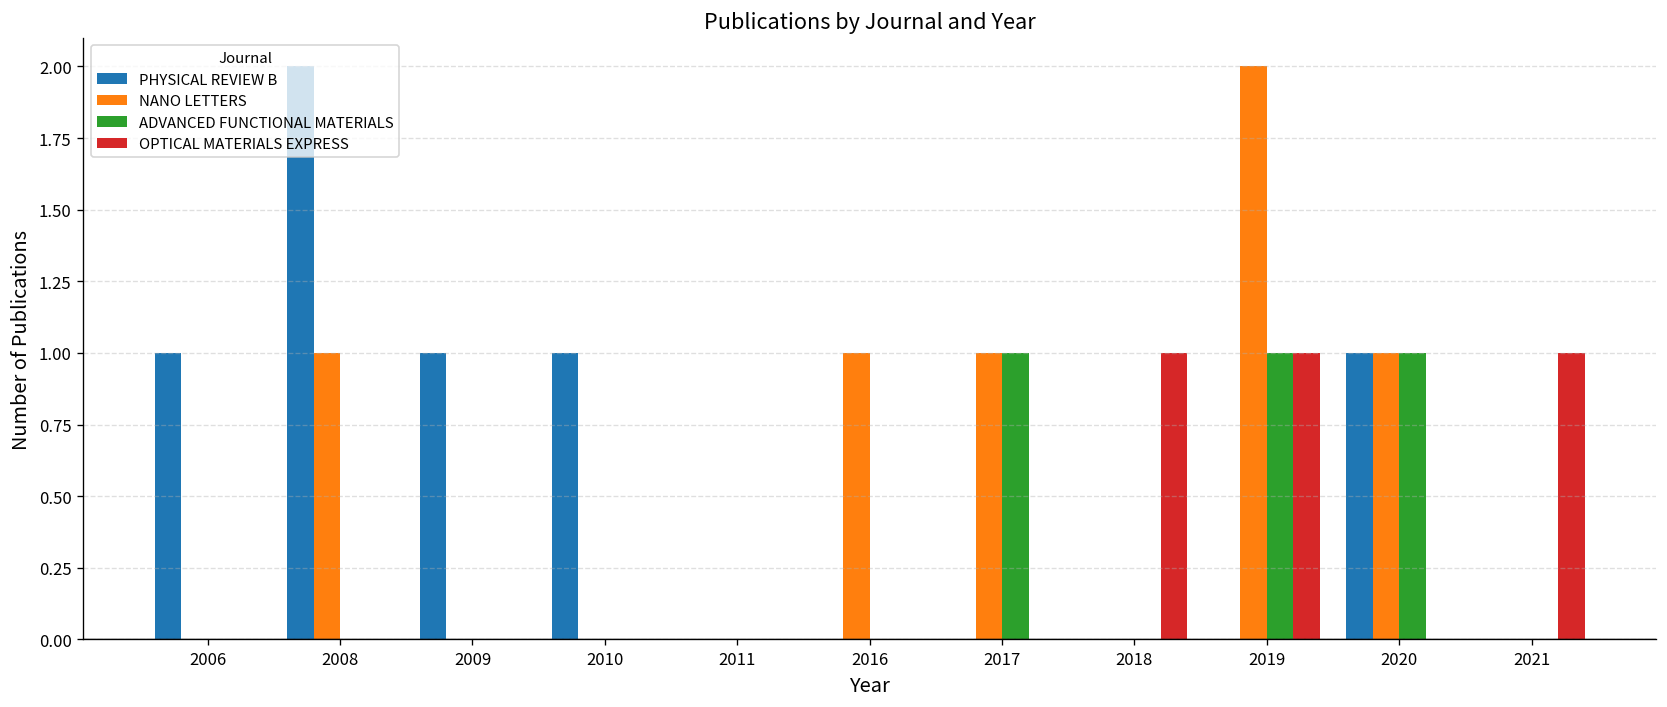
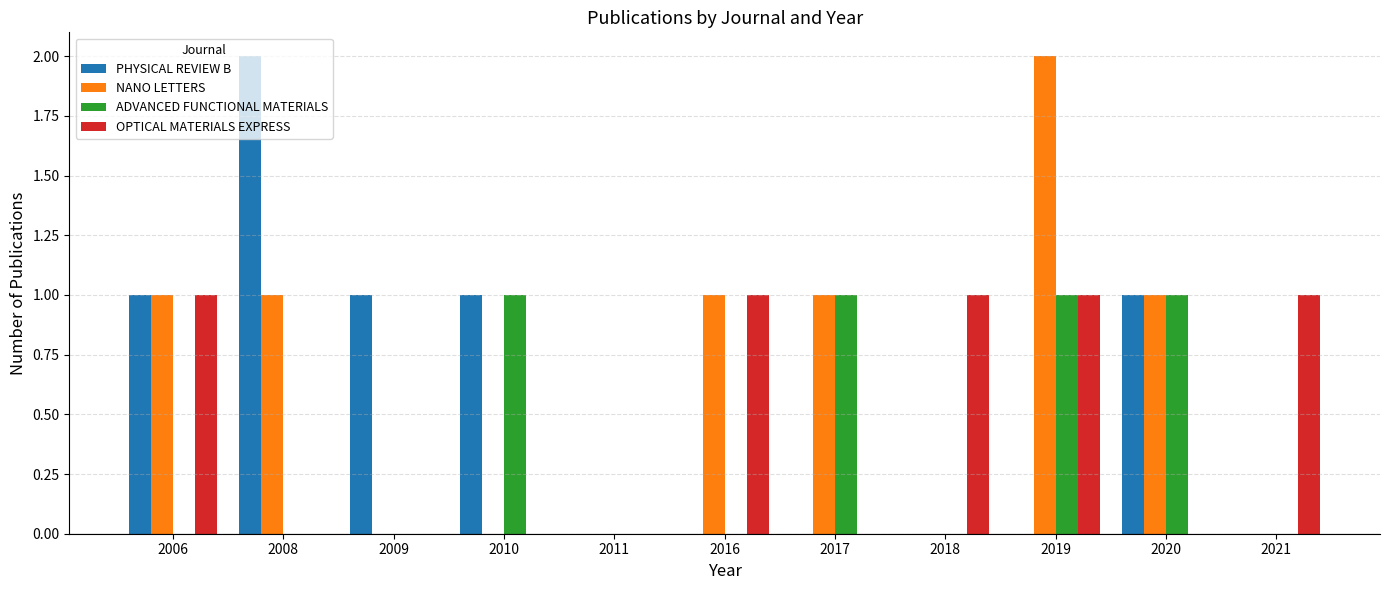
NANO LETTERS, 2006: 0 -> 1
OPTICAL MATERIALS EXPRESS, 2006: 0 -> 1
ADVANCED FUNCTIONAL MATERIALS, 2010: 0 -> 1
OPTICAL MATERIALS EXPRESS, 2016: 0 -> 1
